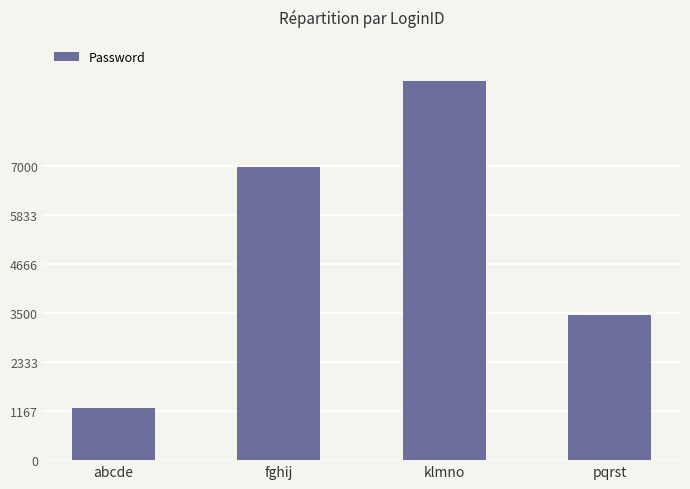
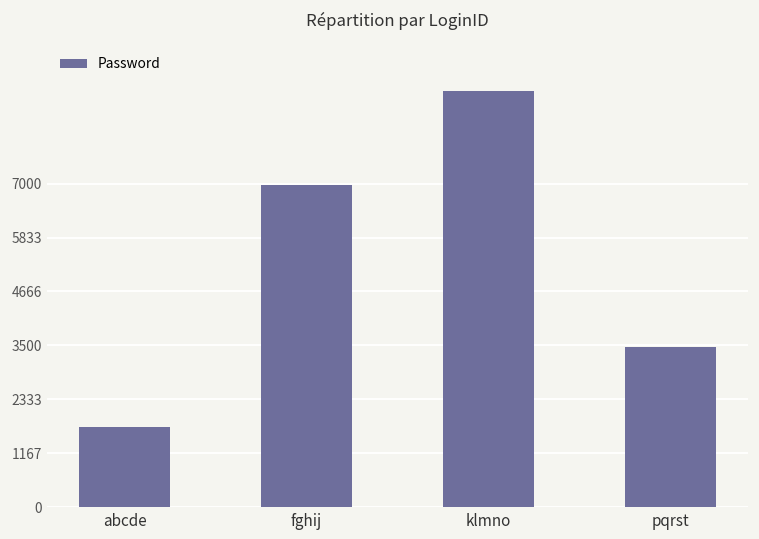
abcde: 1200 -> 1700
